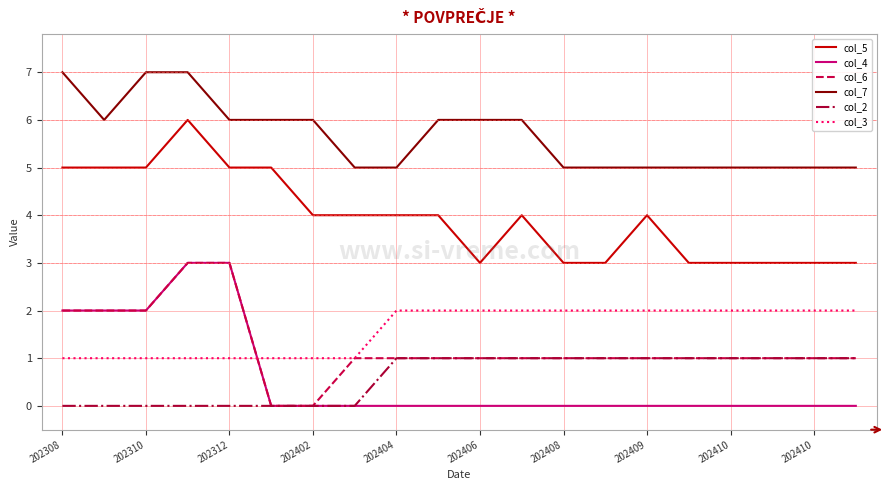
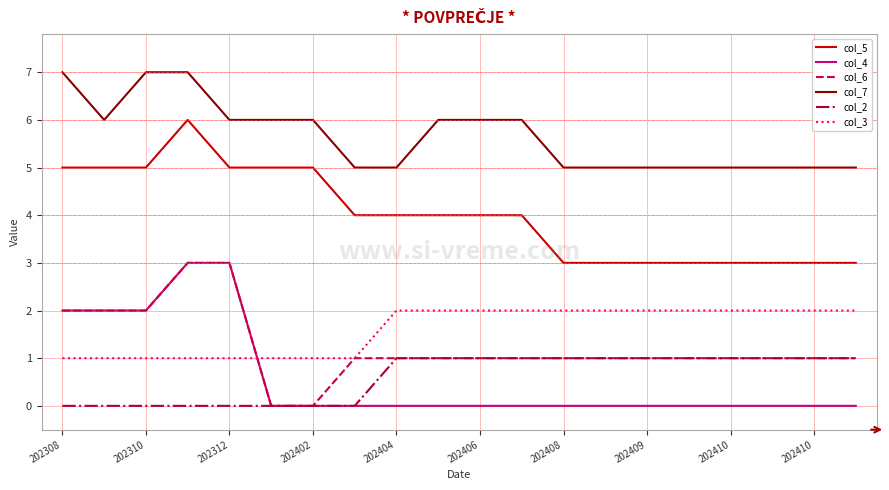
col_5, 202402: 4 -> 5
col_5, 202406: 3 -> 4
col_5, 202409: 4 -> 3
